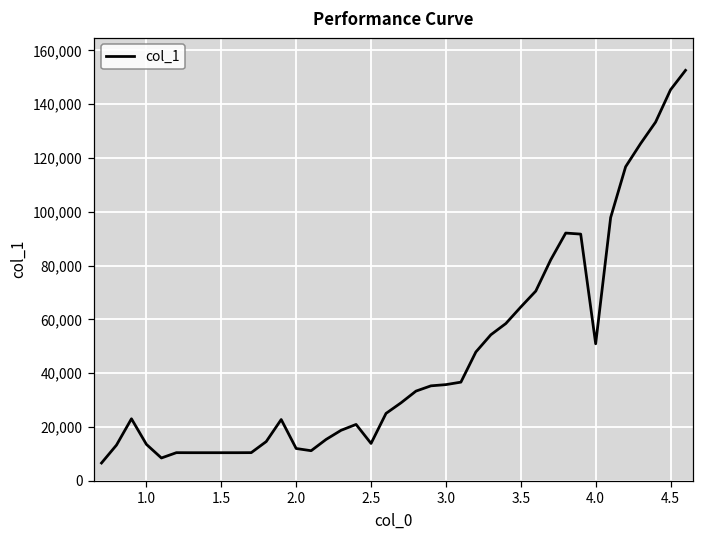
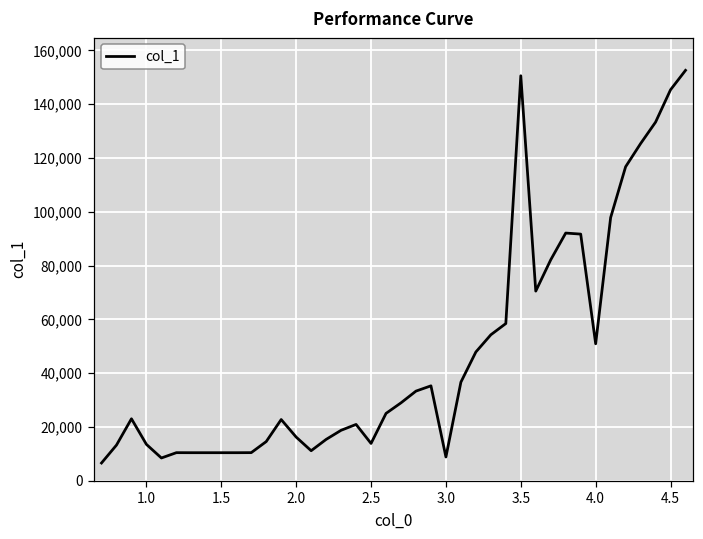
2.0: 12,000 -> 16,000
3.0: 36,000 -> 9,000
3.5: 65,000 -> 151,000
